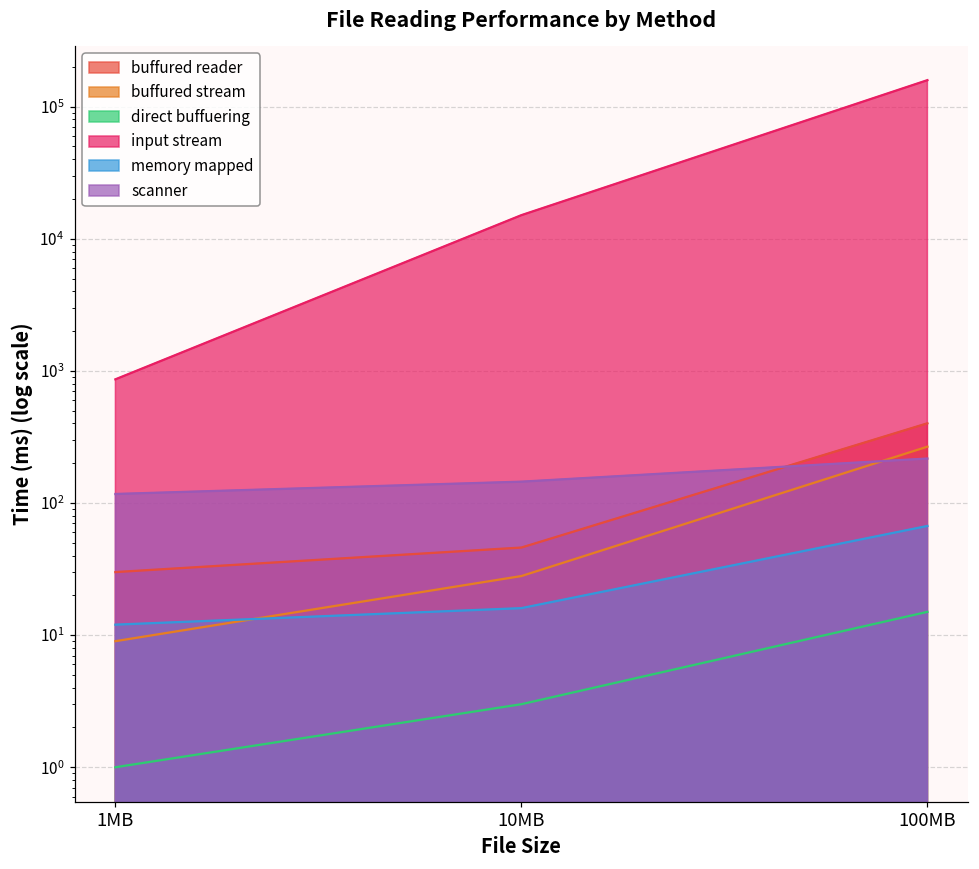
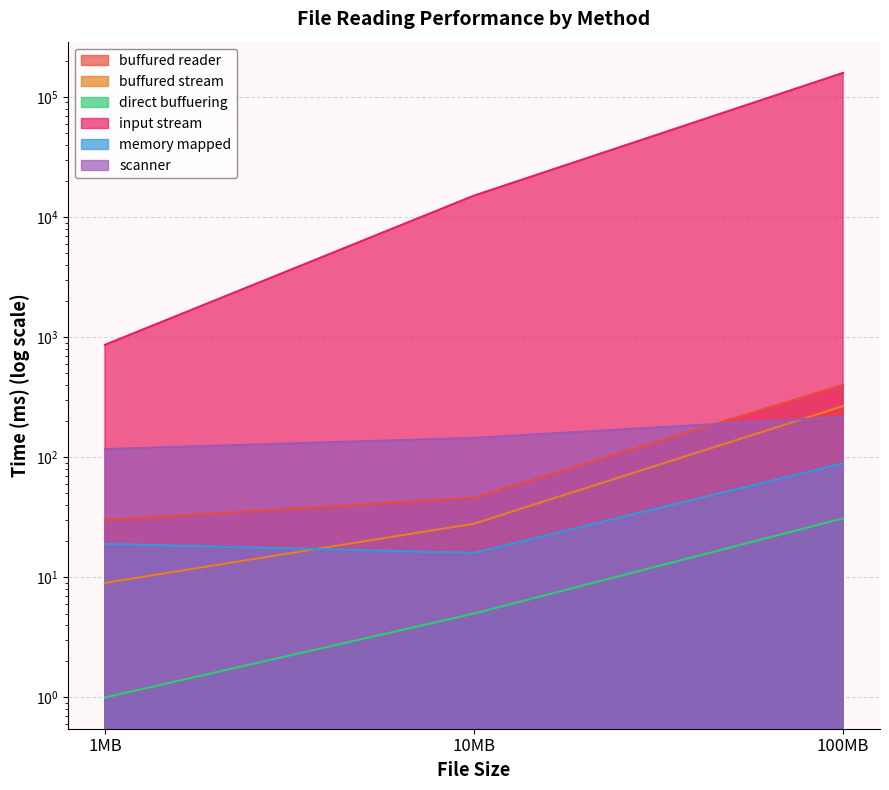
memory mapped, 1MB: 12 -> 19
direct buffuering, 10MB: 3 -> 5
direct buffuering, 100MB: 15 -> 31
memory mapped, 100MB: 70 -> 90
